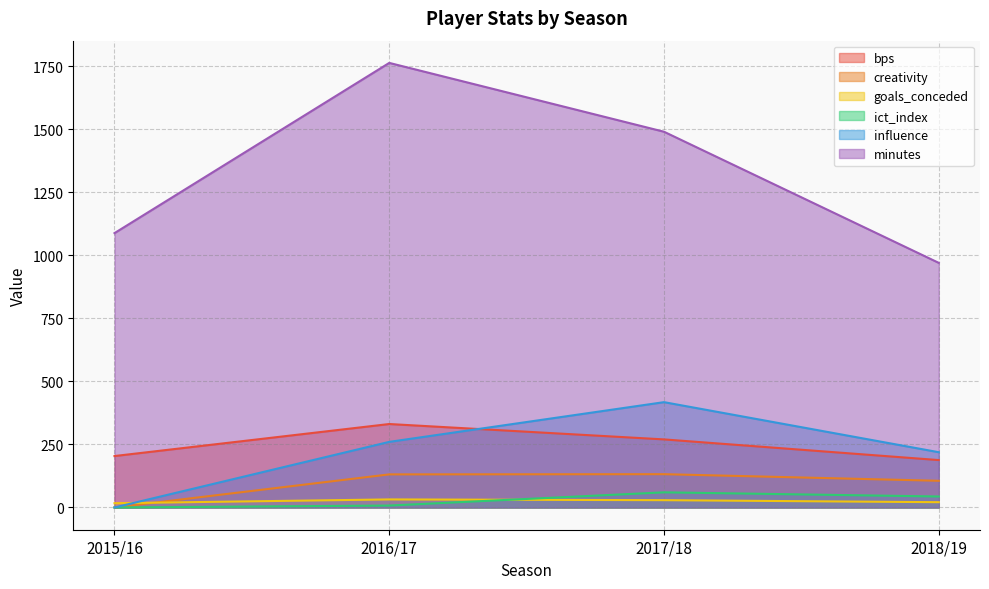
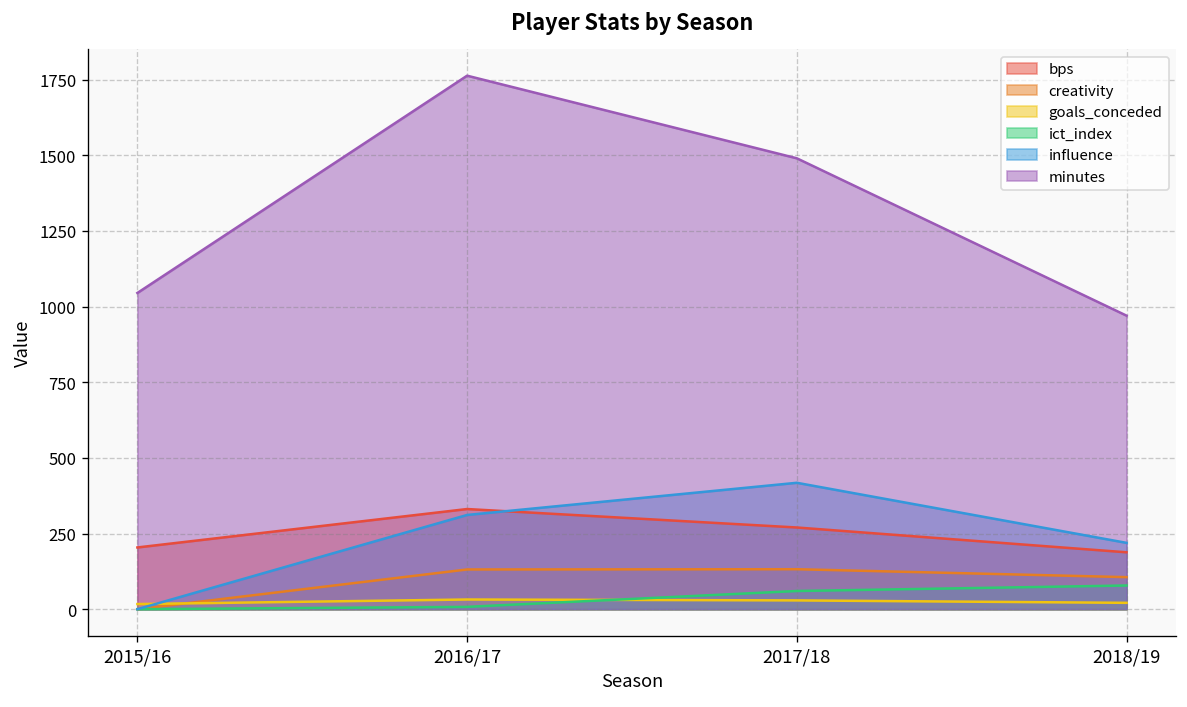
minutes, 2015/16: 1090 -> 1050
influence, 2016/17: 260 -> 310
ict_index, 2018/19: 40 -> 80
